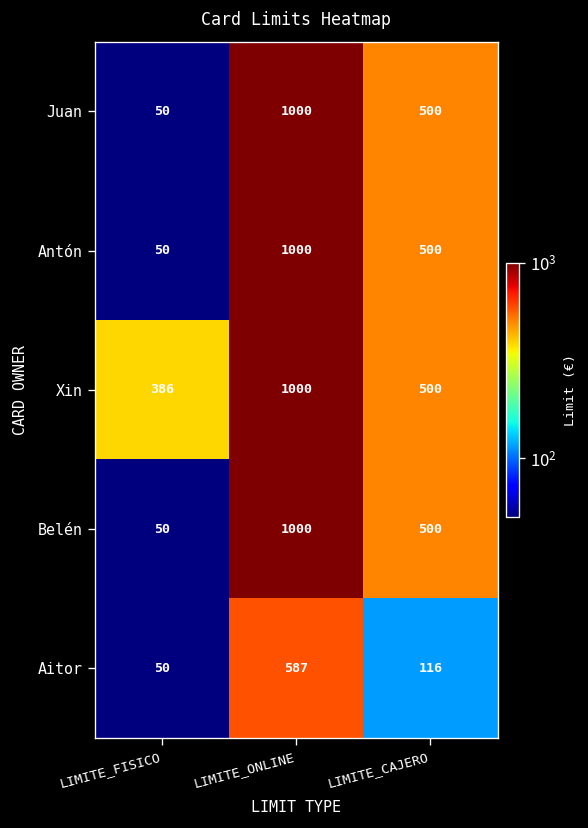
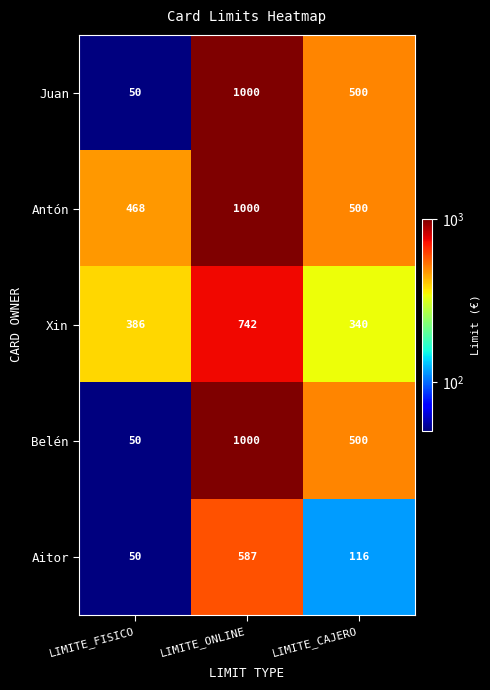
Antón, LIMITE_FISICO: 50 -> 468
Xin, LIMITE_ONLINE: 1000 -> 742
Xin, LIMITE_CAJERO: 500 -> 340
